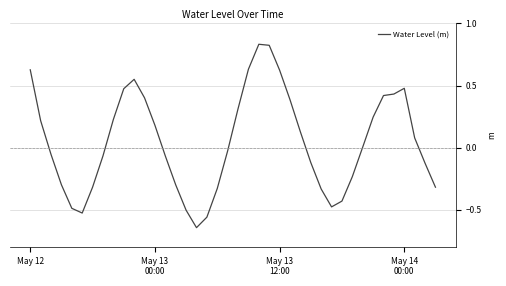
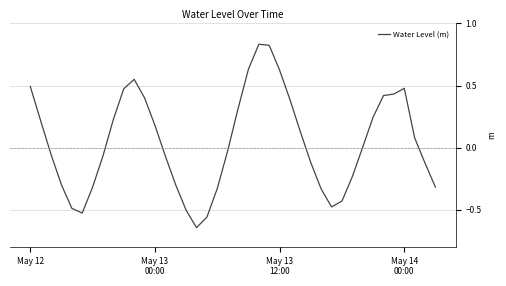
May 12: 0.63 -> 0.49
